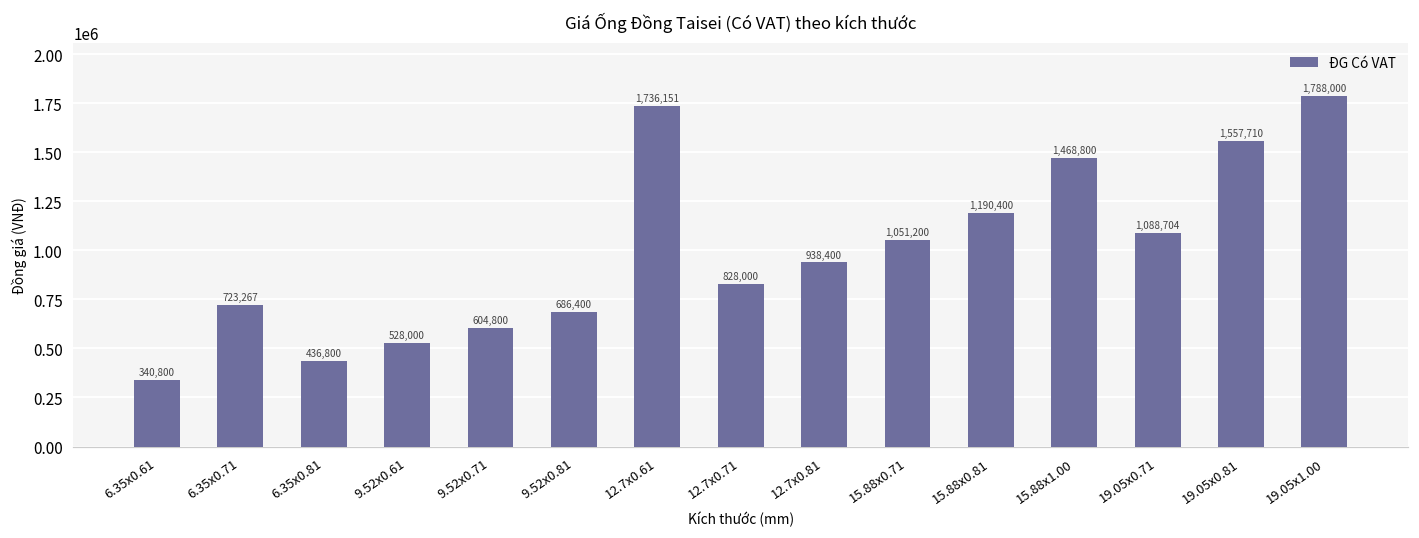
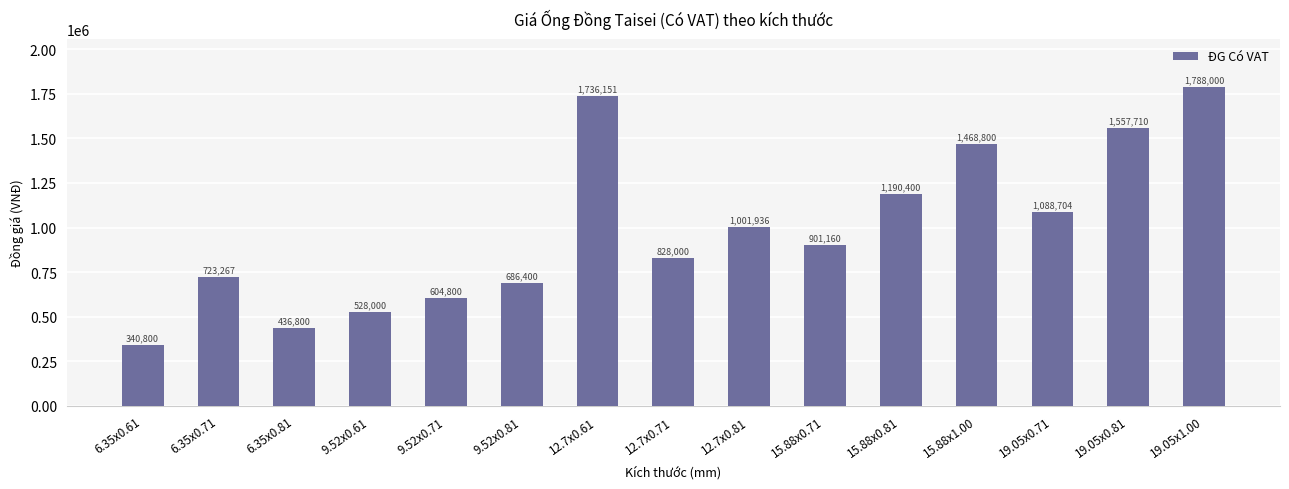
12.7x0.81: 938,400 -> 1,001,936
15.88x0.71: 1,051,200 -> 901,160
